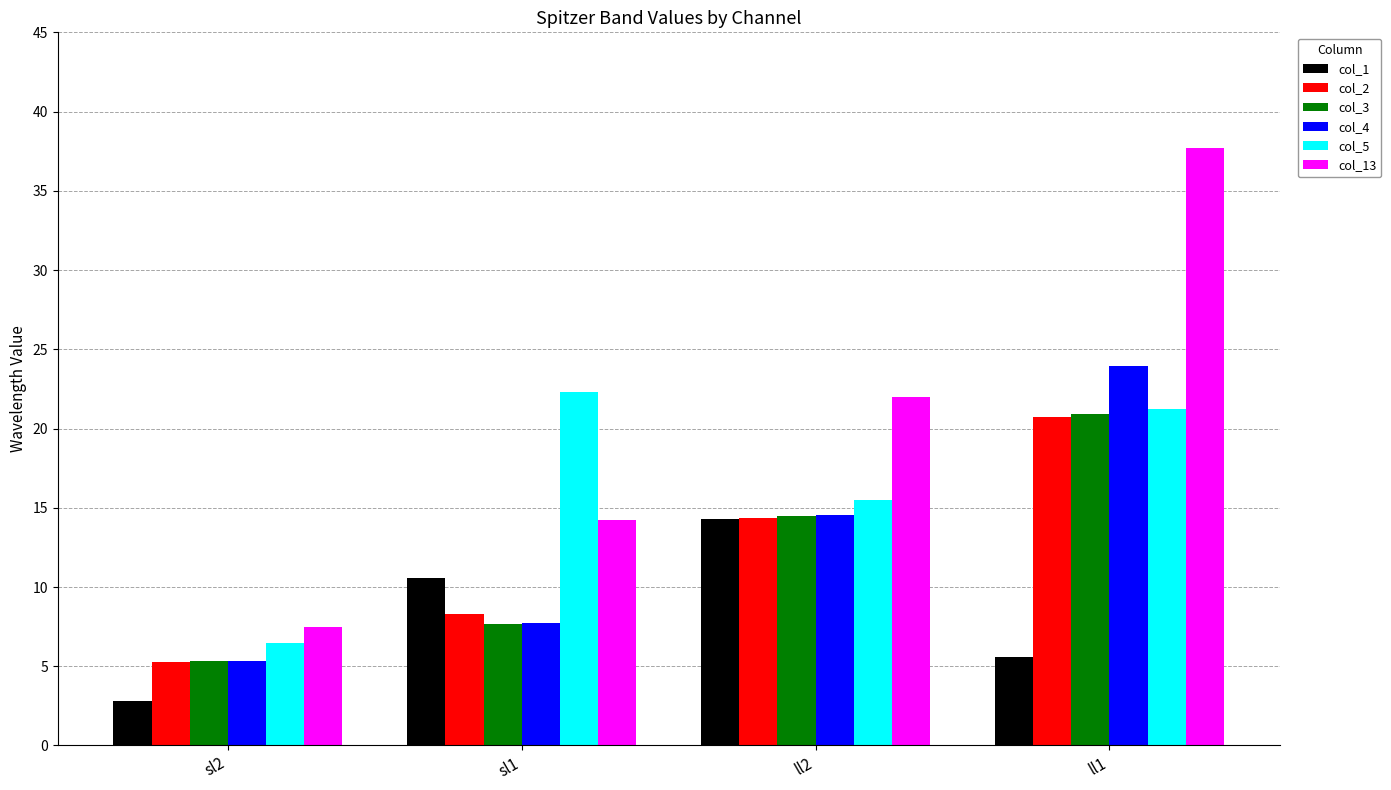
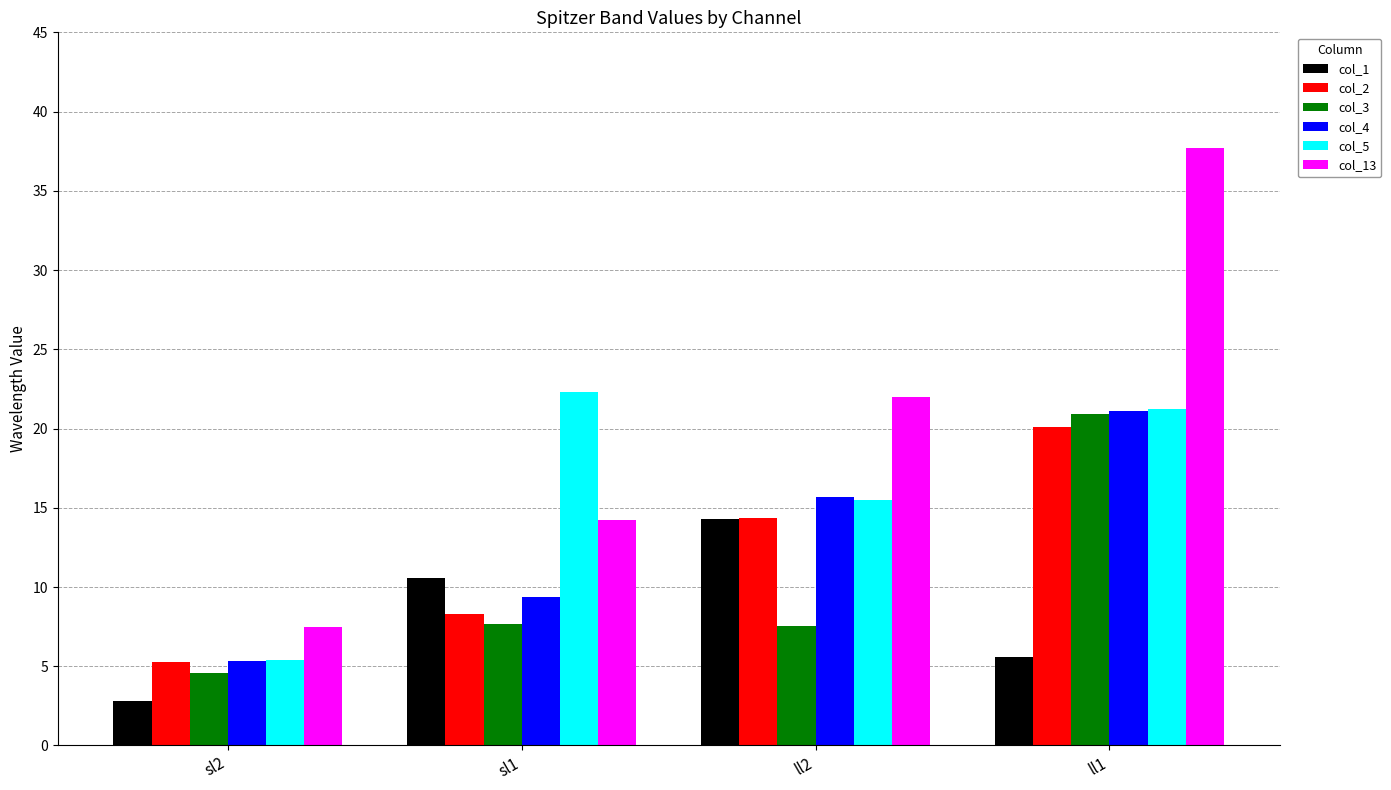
col_3, sl2: 5.3 -> 4.5
col_5, sl2: 6.5 -> 5.4
col_4, sl1: 7.7 -> 9.4
col_3, ll2: 14.4 -> 7.5
col_4, ll2: 14.5 -> 15.7
col_2, ll1: 20.7 -> 20.1
col_4, ll1: 24.0 -> 21.1
